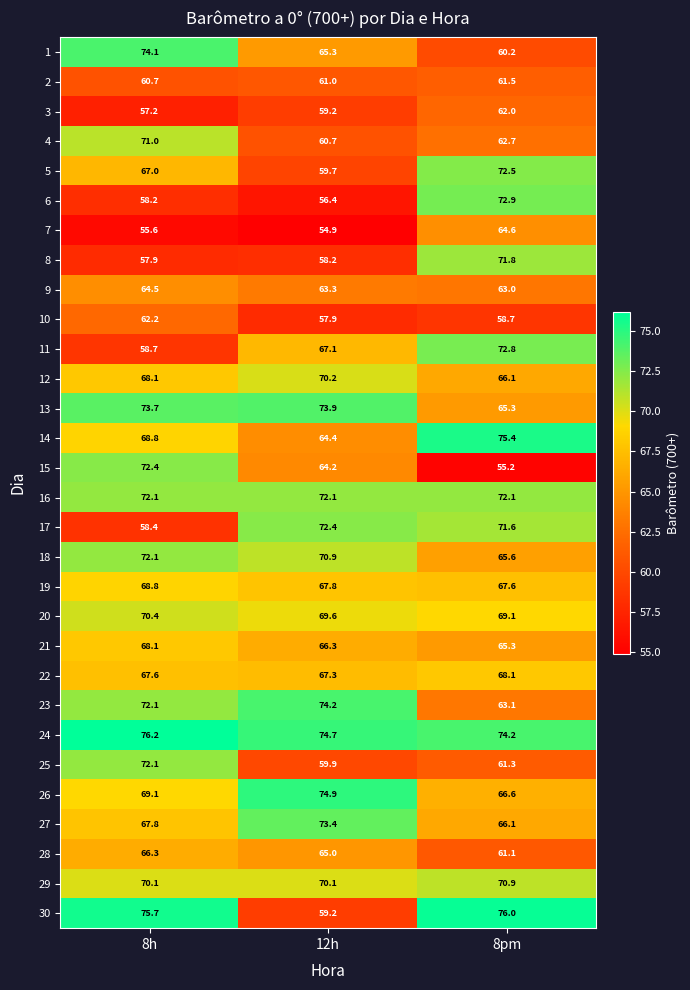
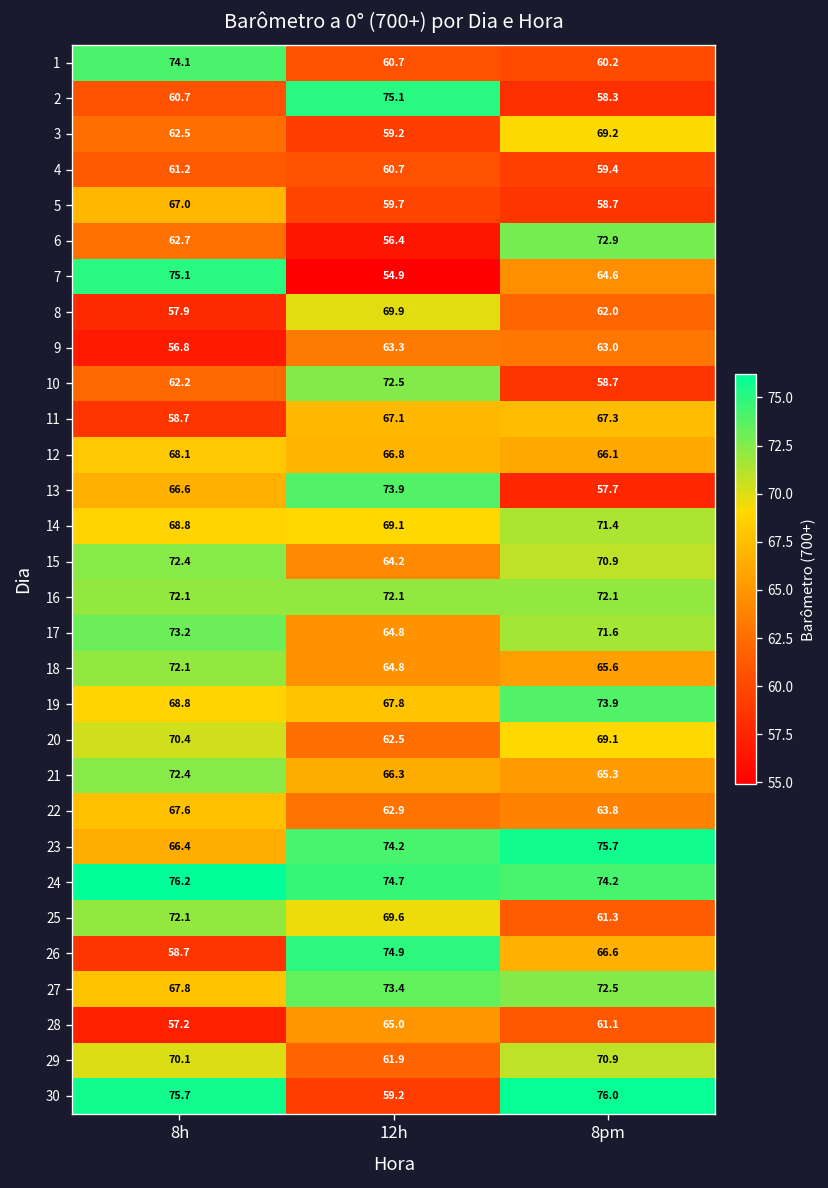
1, 12h: 65.3 -> 60.7
2, 12h: 61.0 -> 75.1
2, 8pm: 61.5 -> 58.3
3, 8h: 57.2 -> 62.5
3, 8pm: 62.0 -> 69.2
4, 8h: 71.0 -> 61.2
4, 8pm: 62.7 -> 59.4
5, 8pm: 72.5 -> 58.7
6, 8h: 58.2 -> 62.7
7, 8h: 55.6 -> 75.1
8, 12h: 58.2 -> 69.9
8, 8pm: 71.8 -> 62.0
9, 8h: 64.5 -> 56.8
10, 12h: 57.9 -> 72.5
11, 8pm: 72.8 -> 67.3
12, 12h: 70.2 -> 66.8
13, 8h: 73.7 -> 66.6
13, 8pm: 65.3 -> 57.7
14, 12h: 64.4 -> 69.1
14, 8pm: 75.4 -> 71.4
15, 8pm: 55.2 -> 70.9
17, 8h: 58.4 -> 73.2
17, 12h: 72.4 -> 64.8
18, 12h: 70.9 -> 64.8
19, 8pm: 67.6 -> 73.9
20, 12h: 69.6 -> 62.5
21, 8h: 68.1 -> 72.4
22, 12h: 67.3 -> 62.9
22, 8pm: 68.1 -> 63.8
23, 8h: 72.1 -> 66.4
23, 8pm: 63.1 -> 75.7
25, 12h: 59.9 -> 69.6
26, 8h: 69.1 -> 58.7
27, 8pm: 66.1 -> 72.5
28, 8h: 66.3 -> 57.2
29, 12h: 70.1 -> 61.9
